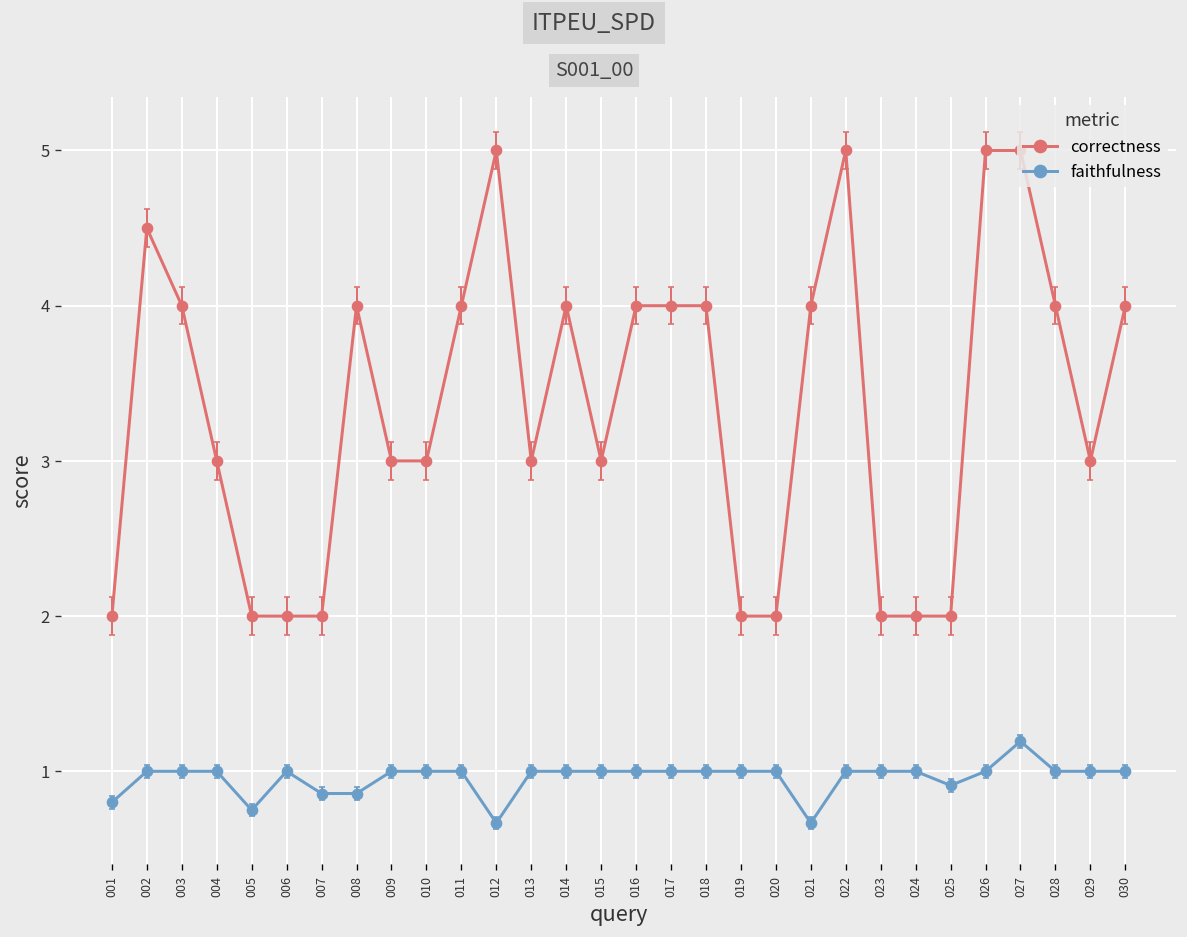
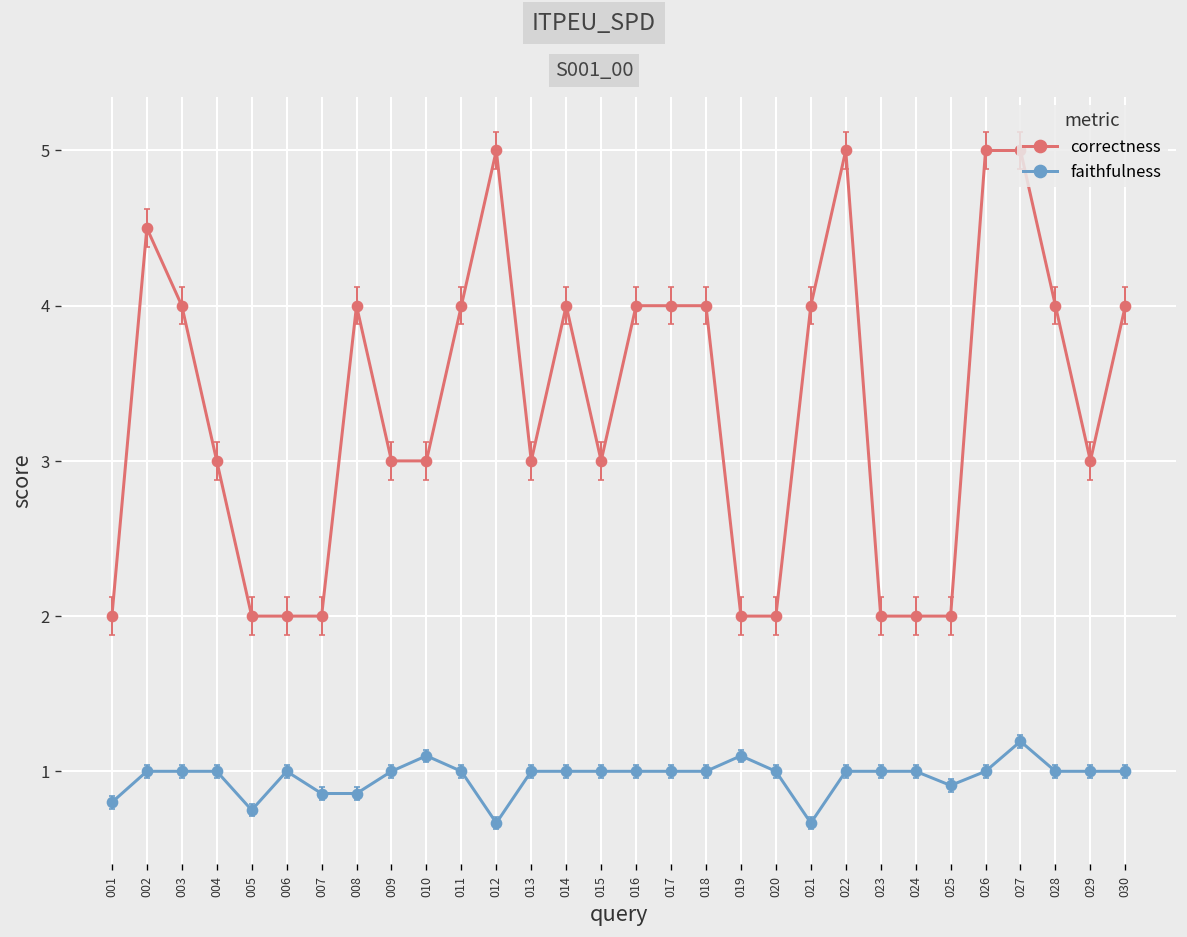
faithfulness, 010: 1.0 -> 1.1
faithfulness, 019: 1.0 -> 1.1
